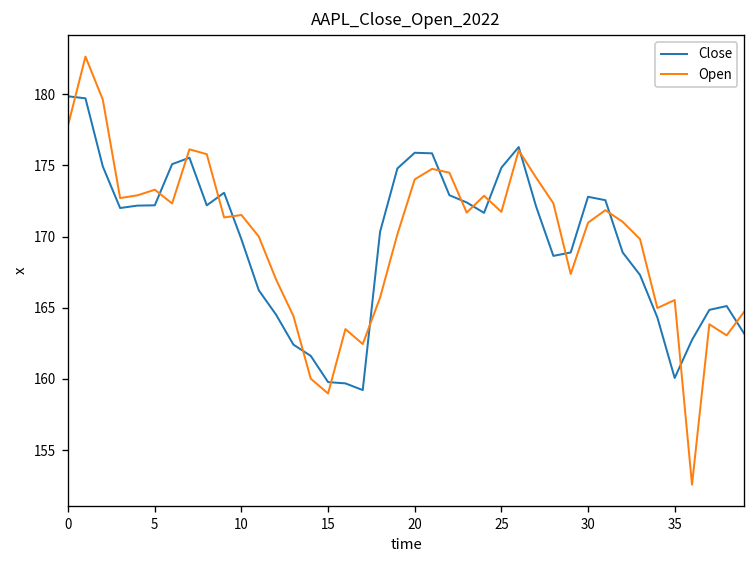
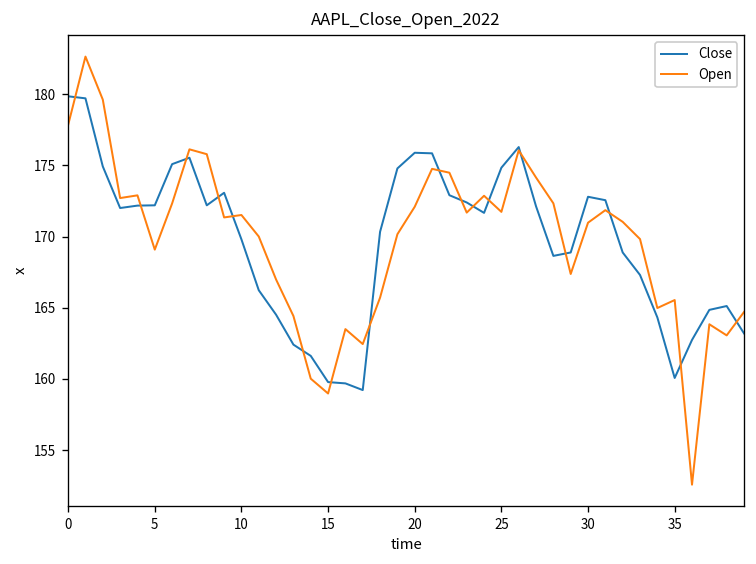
Open, 5: 173.3 -> 169.1
Open, 20: 174.0 -> 172.1
